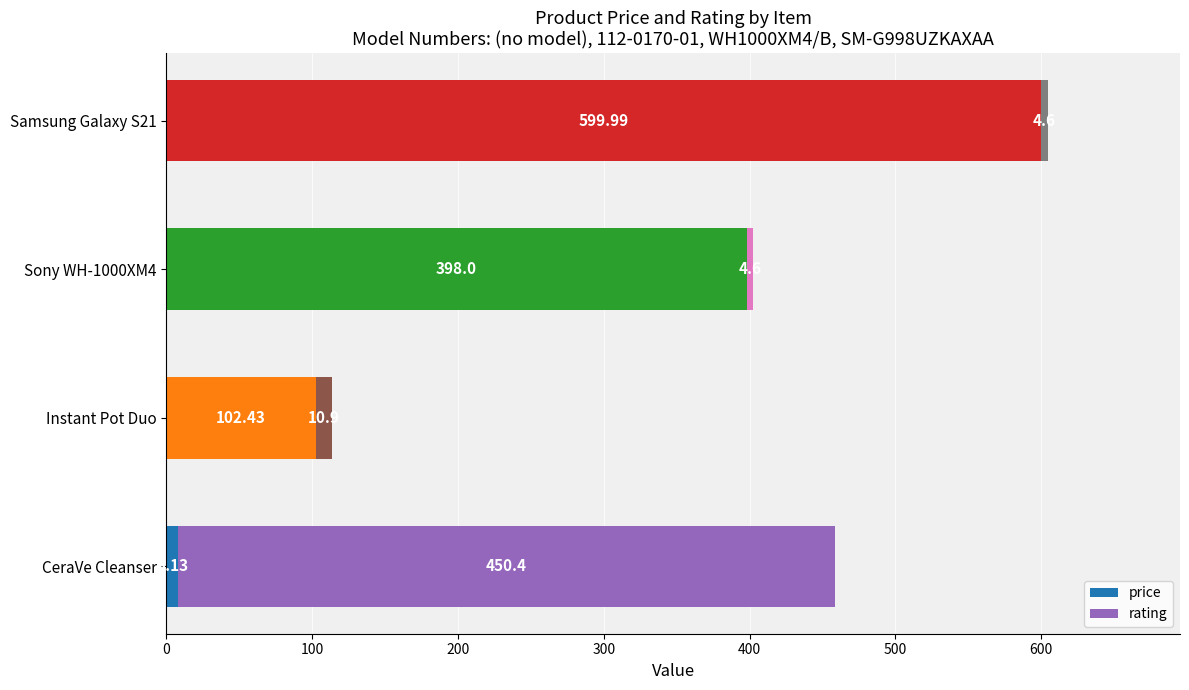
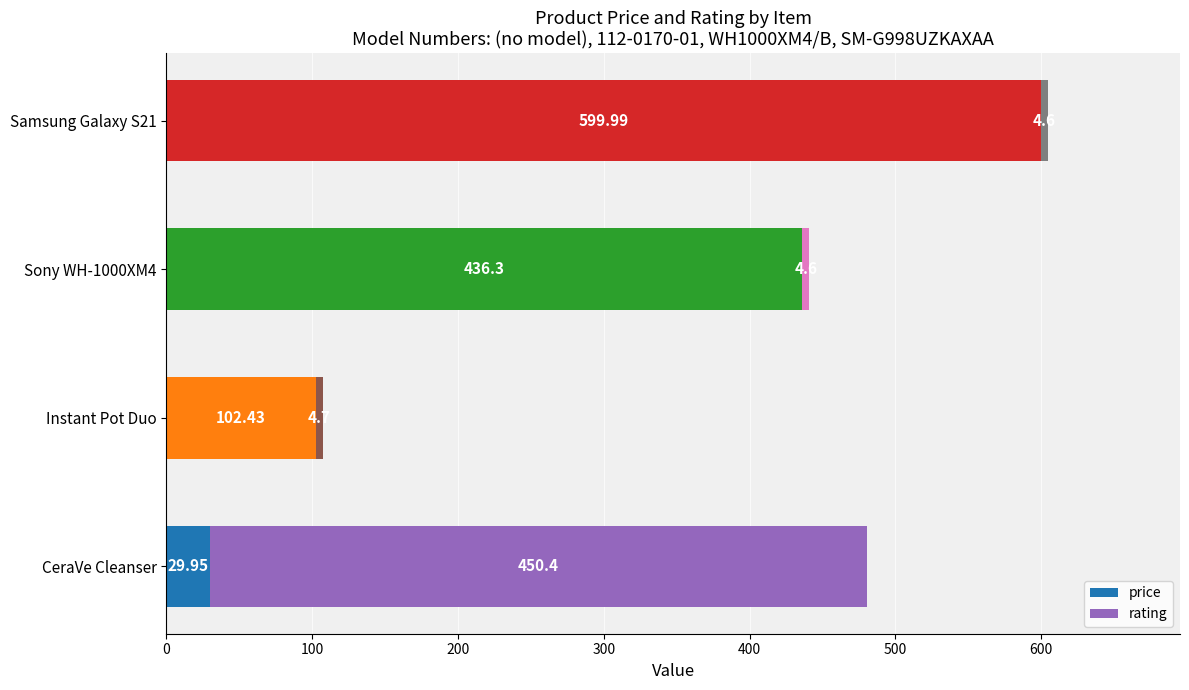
price, Sony WH-1000XM4: 398.0 -> 436.3
rating, Instant Pot Duo: 10.9 -> 4.7
price, CeraVe Cleanser: 8.13 -> 29.95
